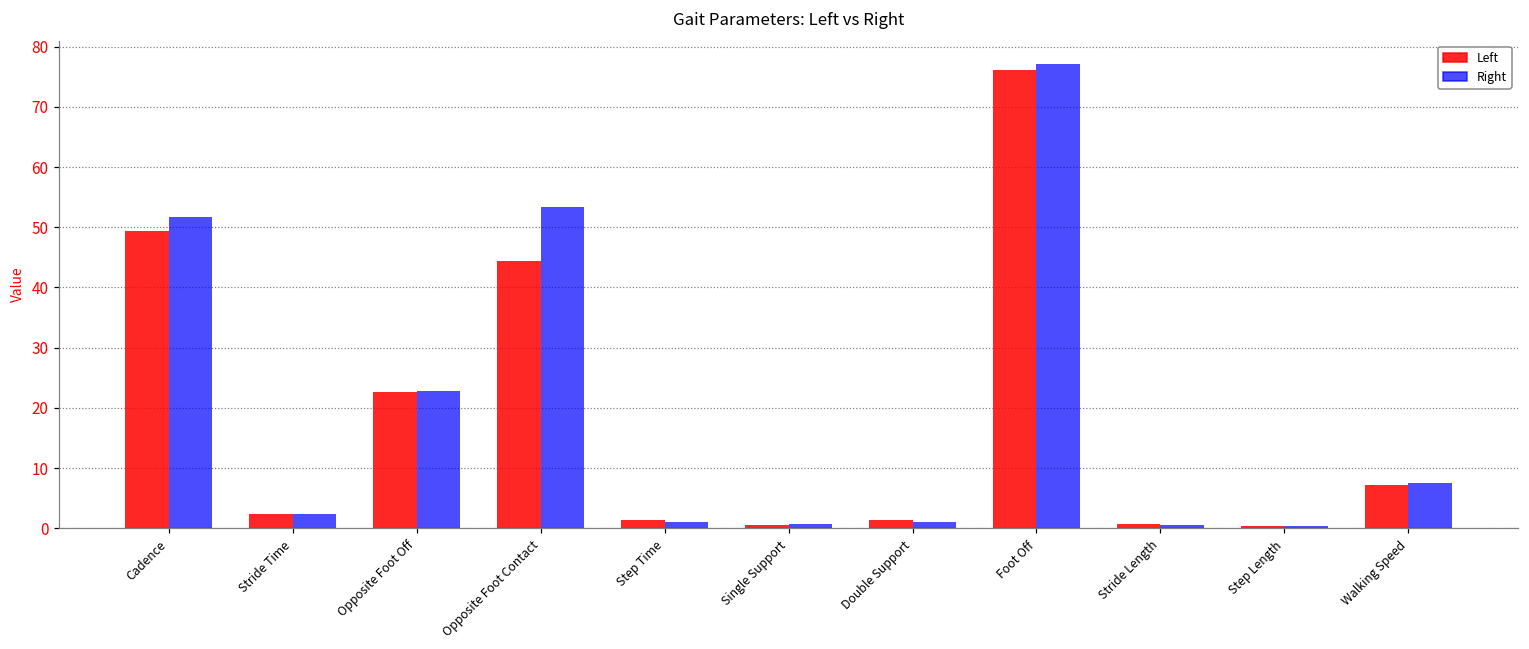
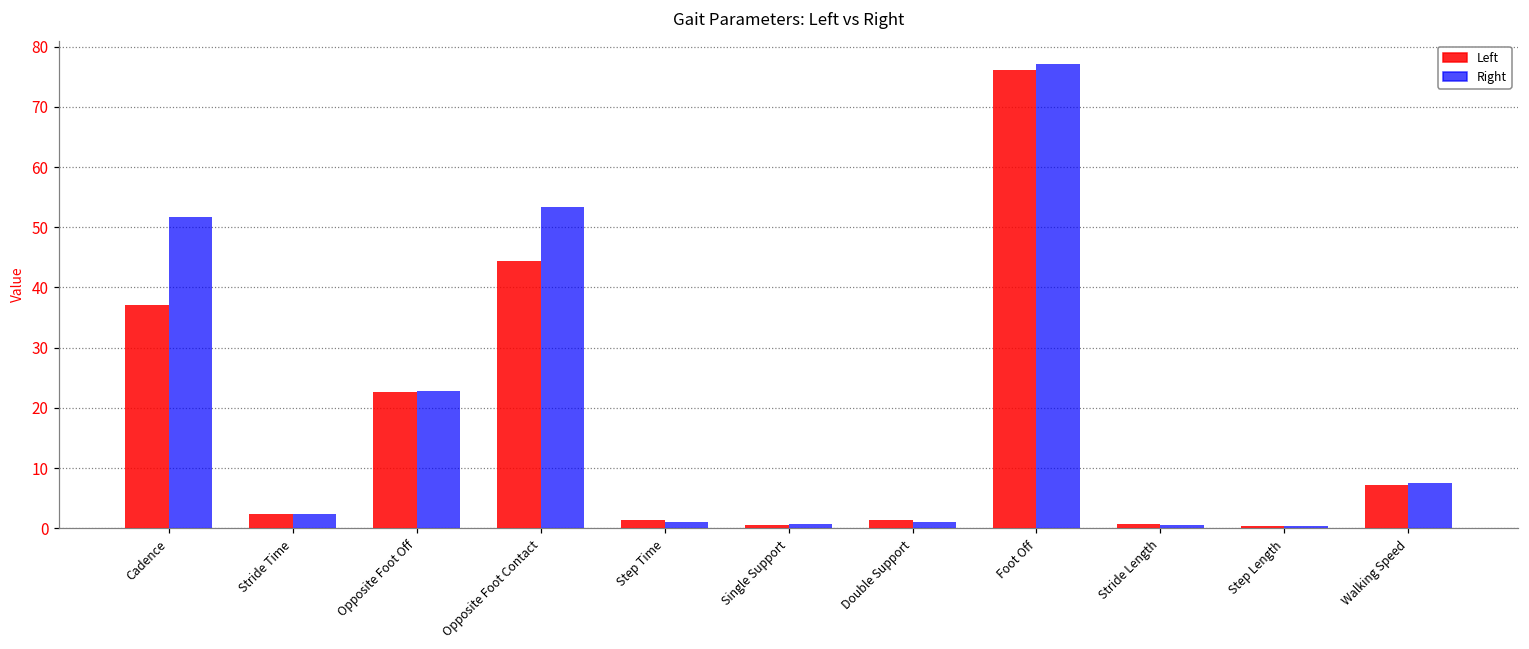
Left, Cadence: 49 -> 37
